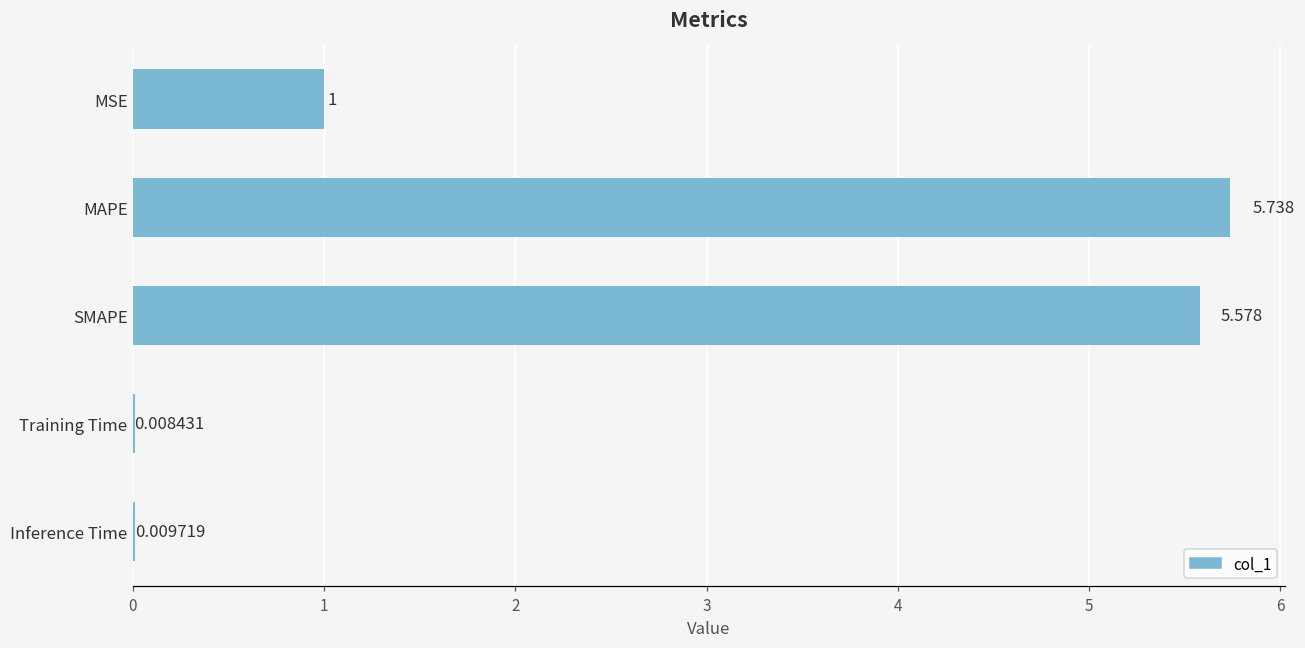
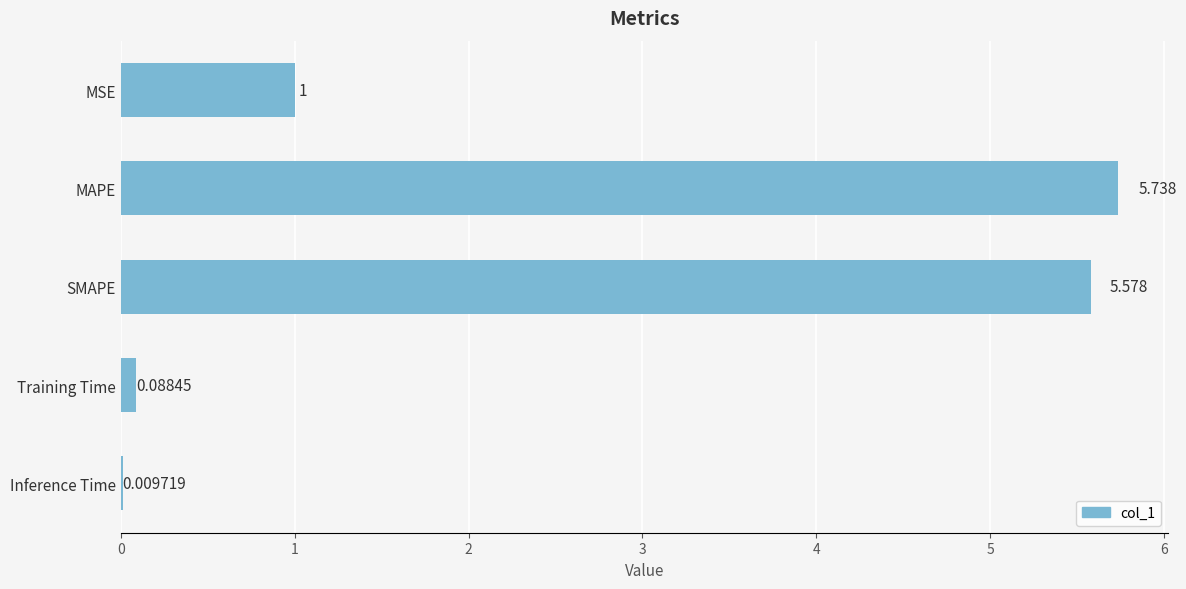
Training Time: 0.008431 -> 0.08845
